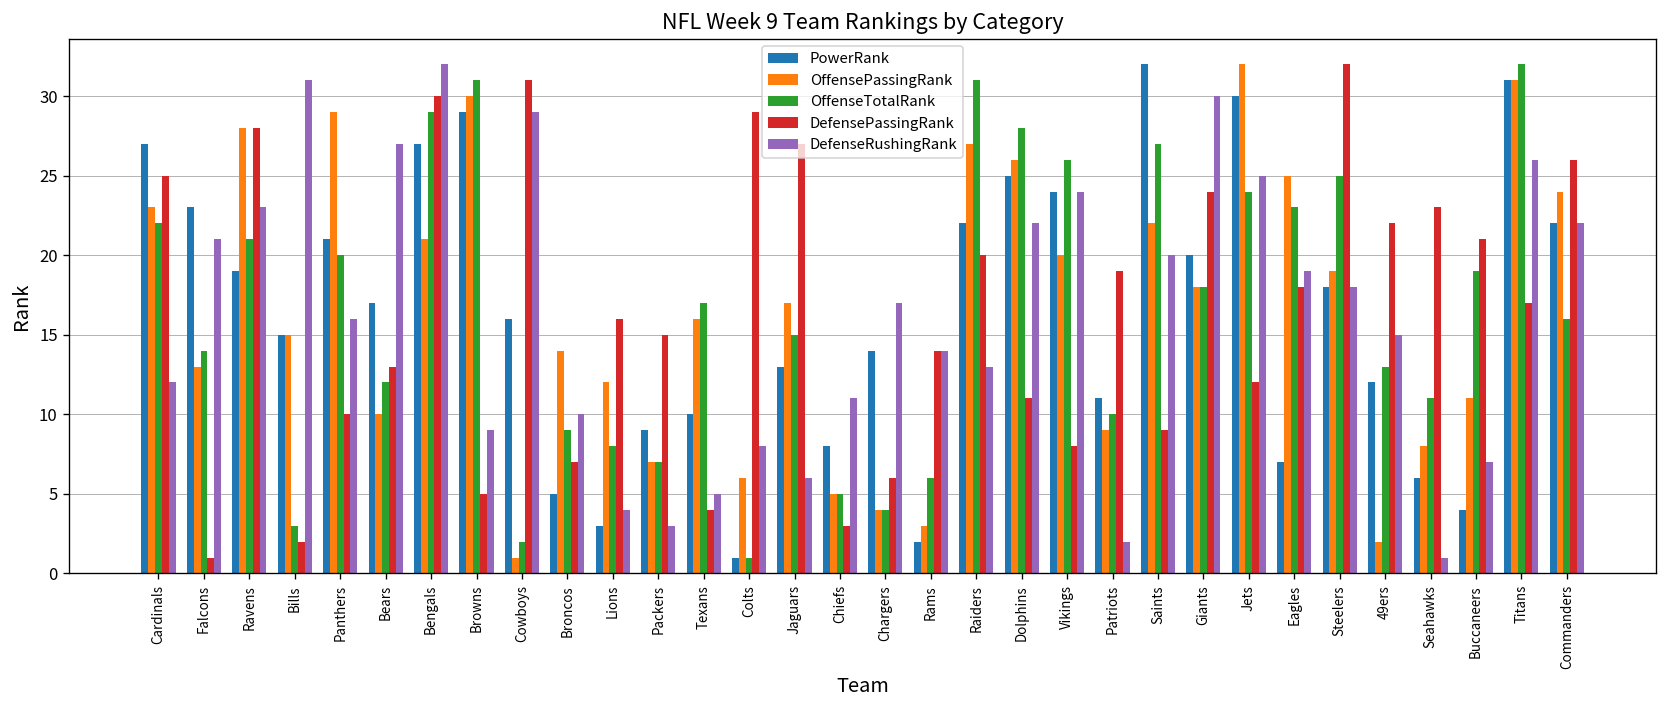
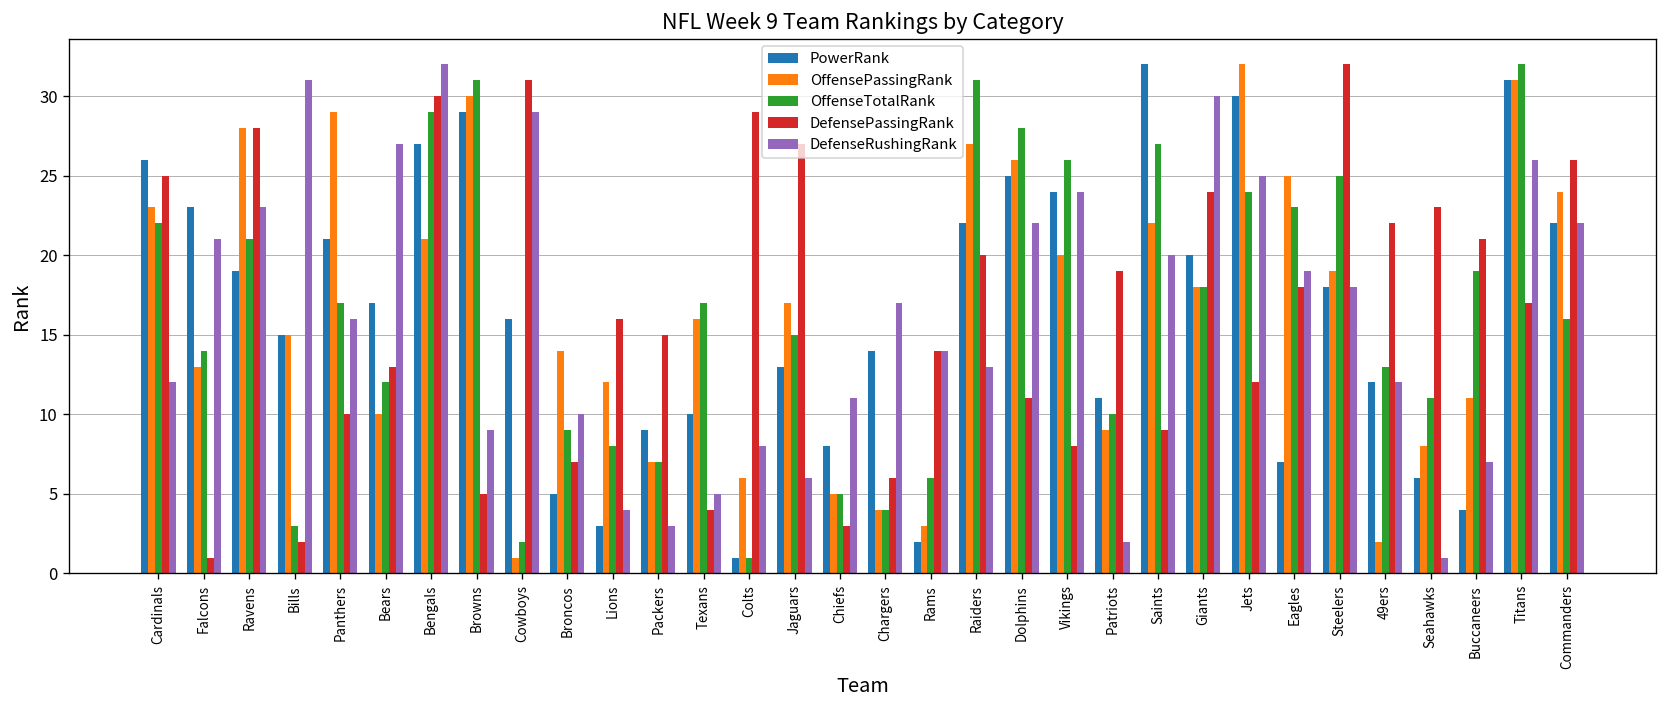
PowerRank, Cardinals: 27 -> 26
OffenseTotalRank, Panthers: 20 -> 17
DefenseRushingRank, 49ers: 15 -> 12
